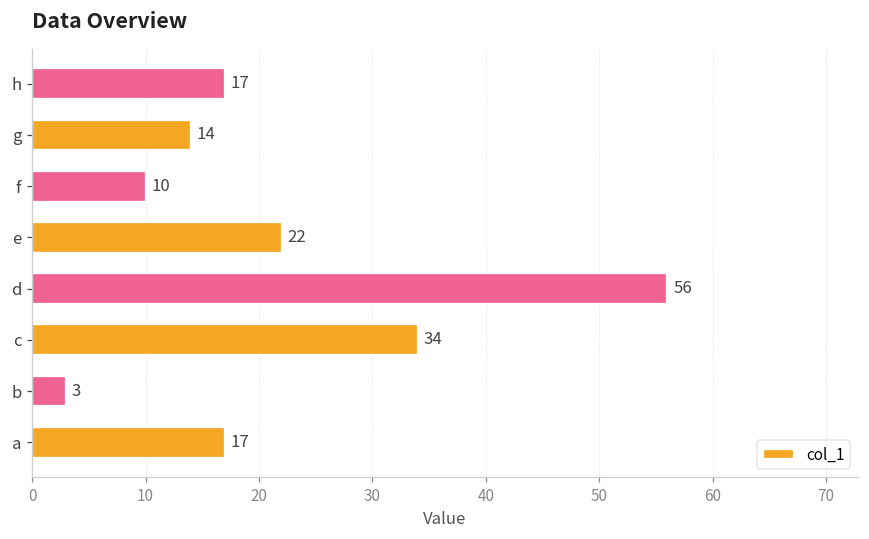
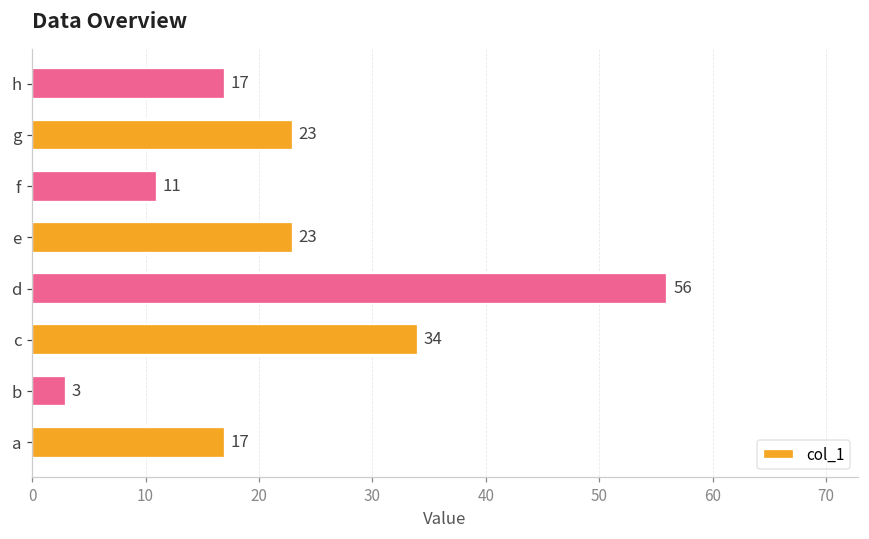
g: 14 -> 23
f: 10 -> 11
e: 22 -> 23
